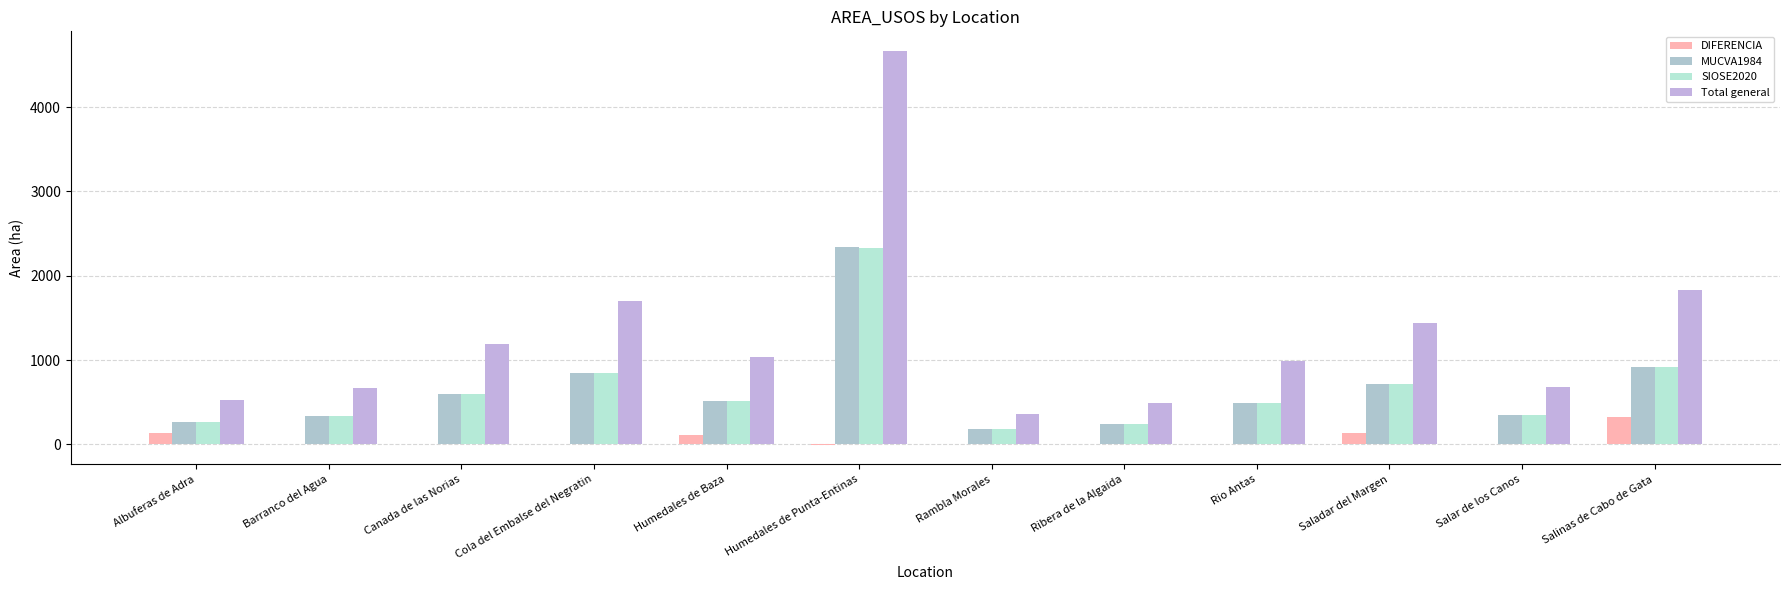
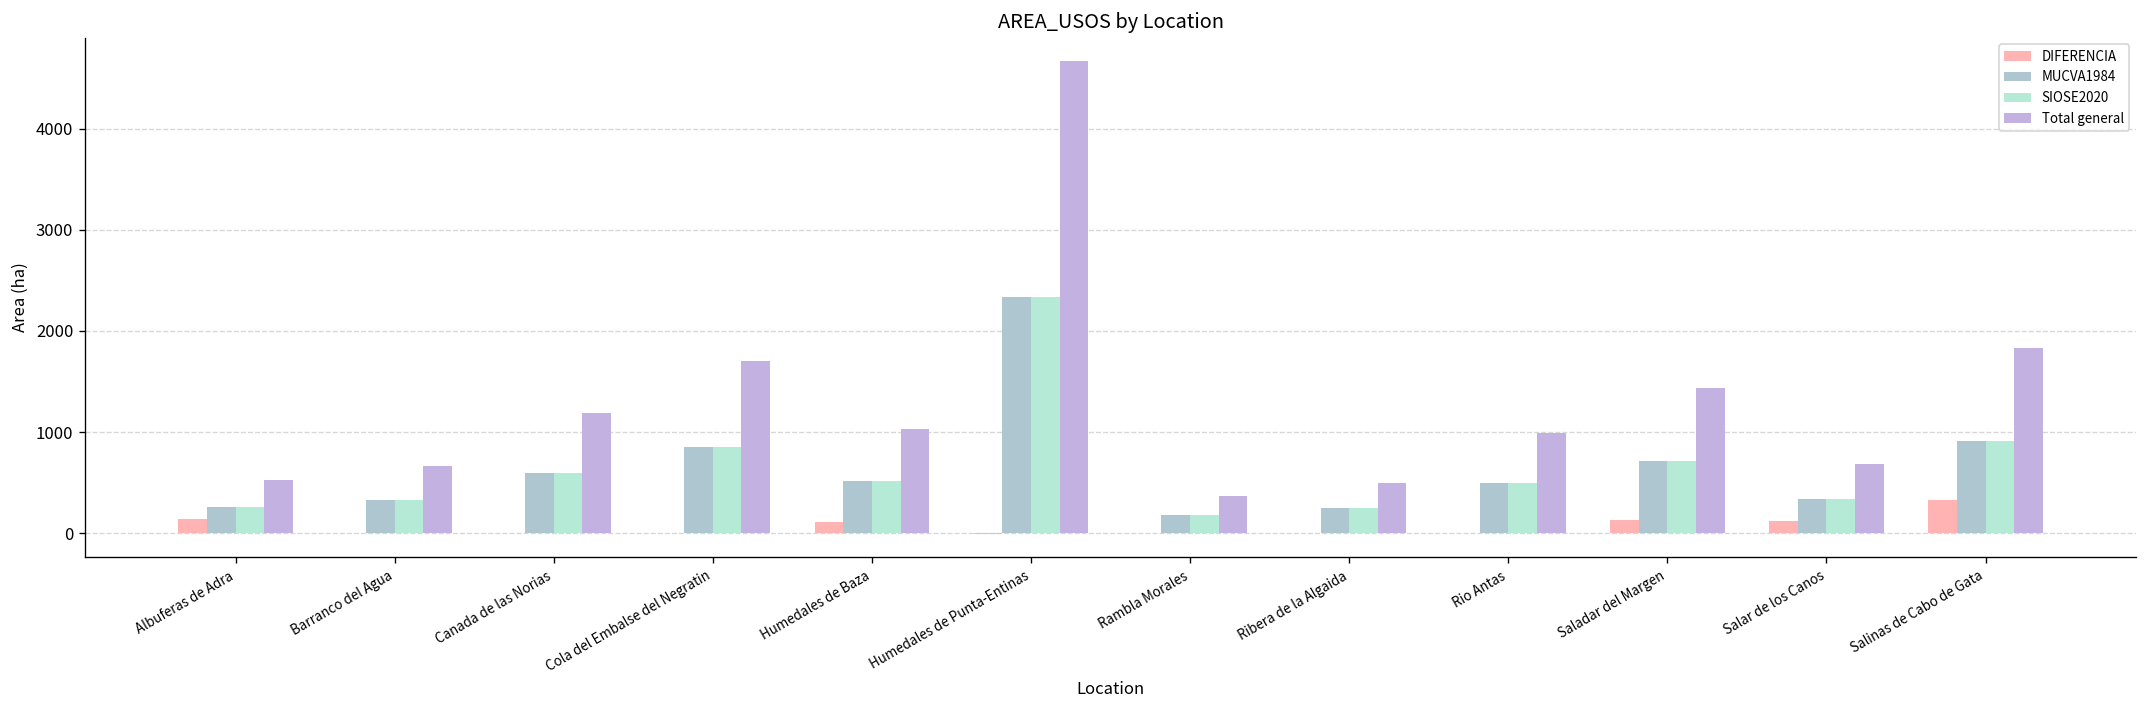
DIFERENCIA, Salar de los Canos: 0 -> 100
